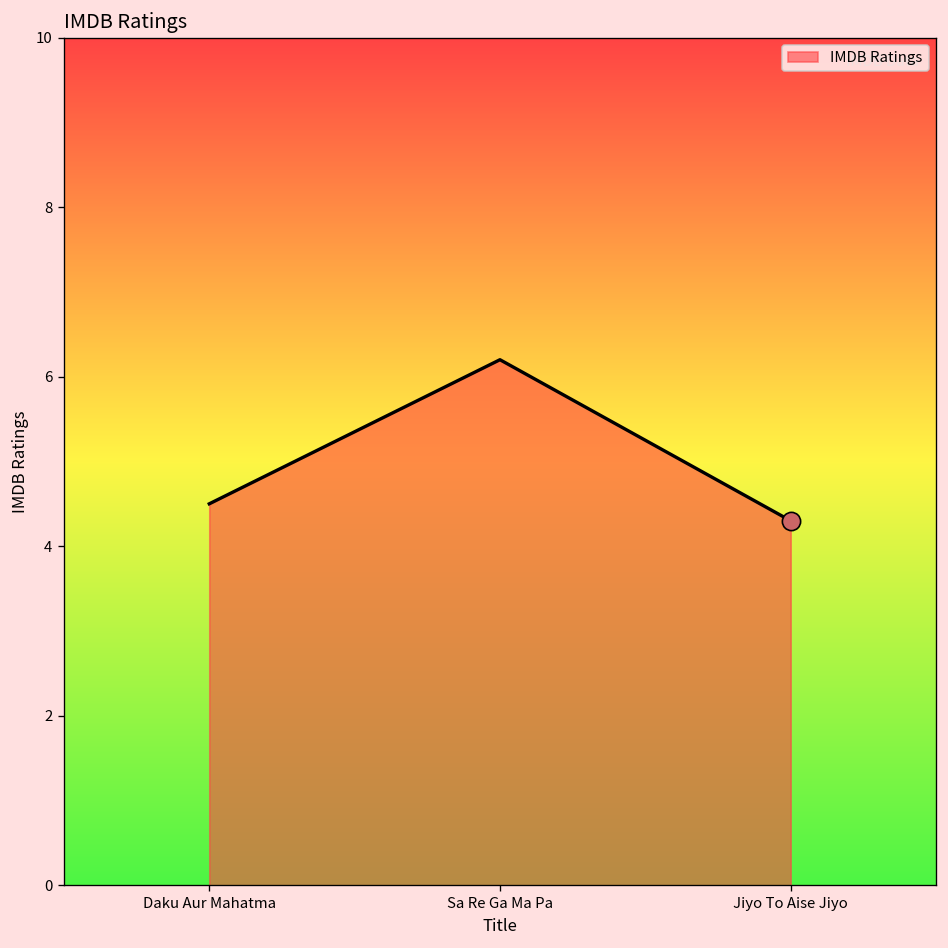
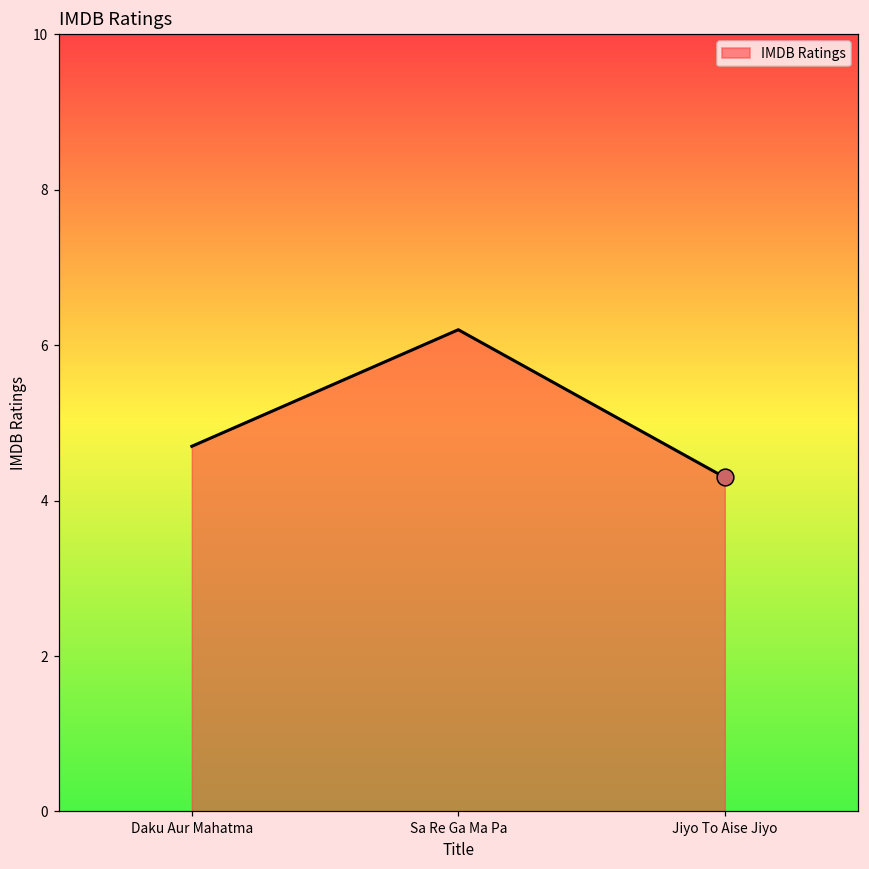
IMDB Ratings, Daku Aur Mahatma: 4.5 -> 4.7
